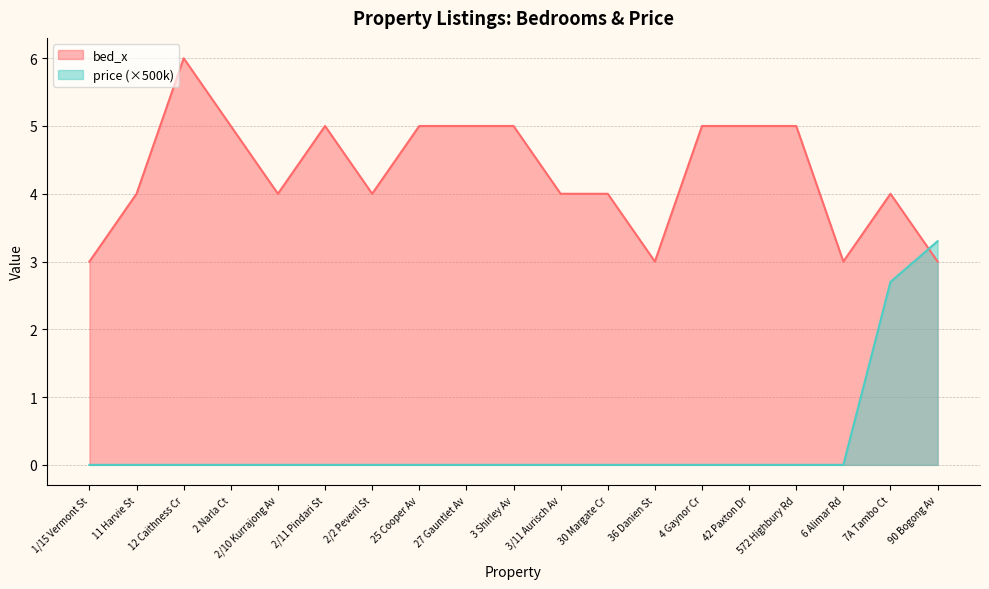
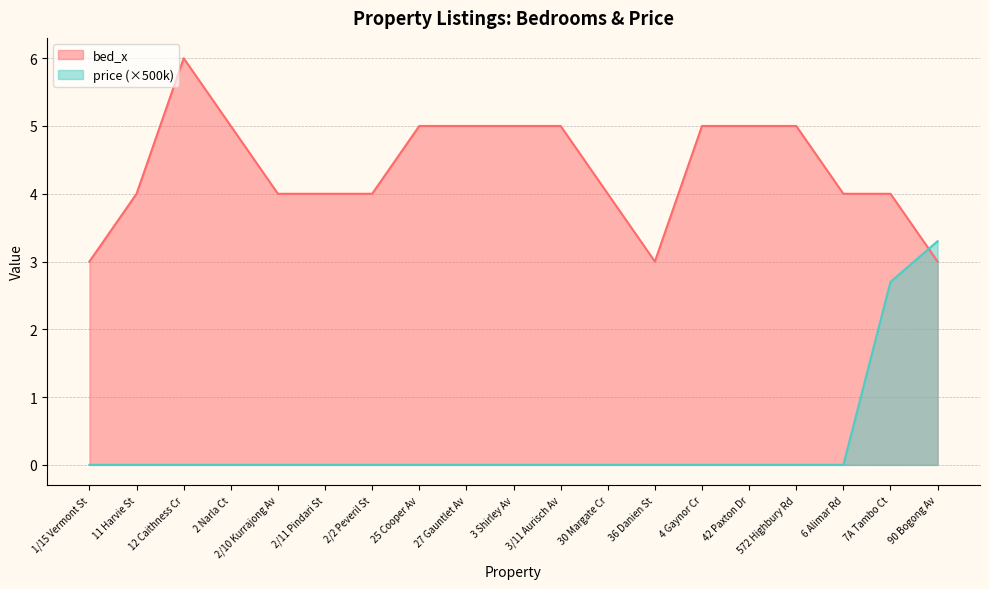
bed_x, 2/11 Pindari St: 5 -> 4
bed_x, 3/11 Aurisch Av: 4 -> 5
bed_x, 6 Alimar Rd: 3 -> 4
